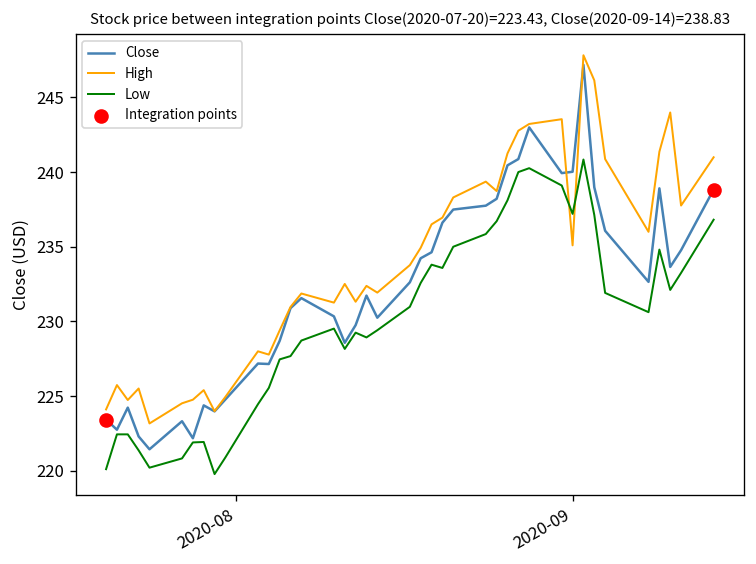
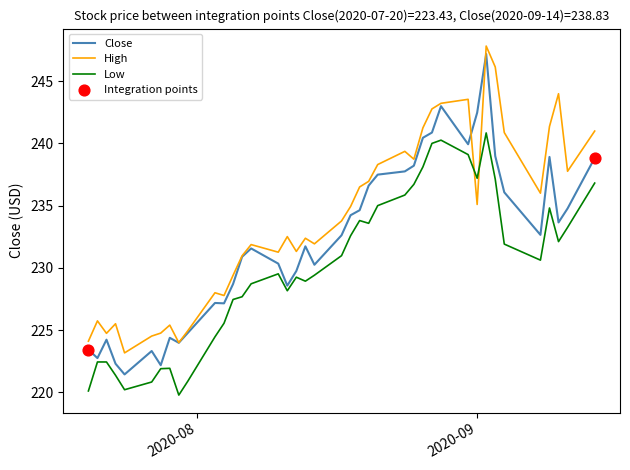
Close, 2020-09: 240.0 -> 242.5
